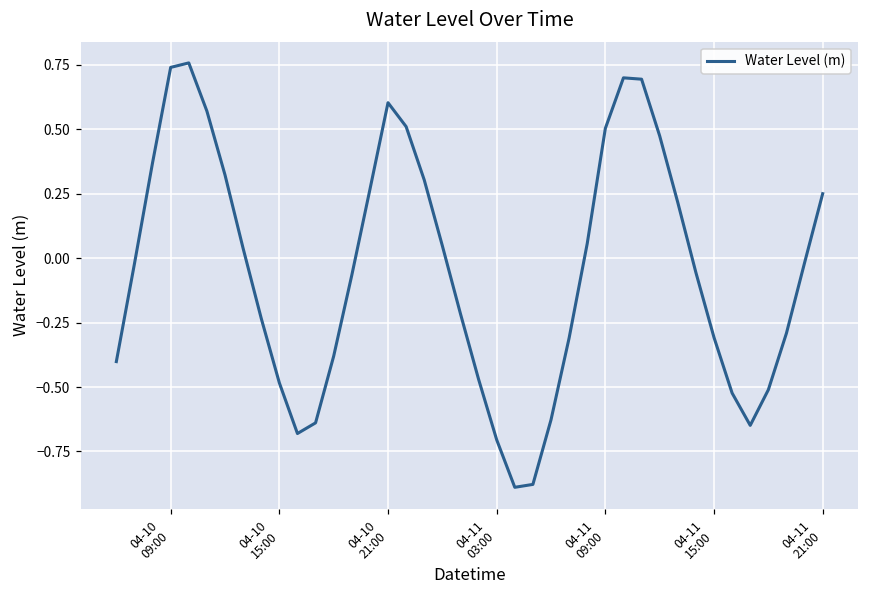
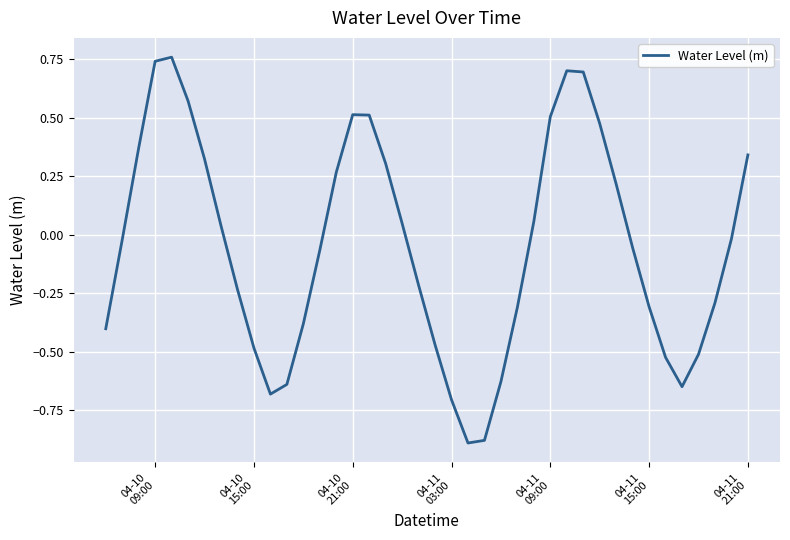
04-10 21:00: 0.60 -> 0.51
04-11 21:00: 0.25 -> 0.34
